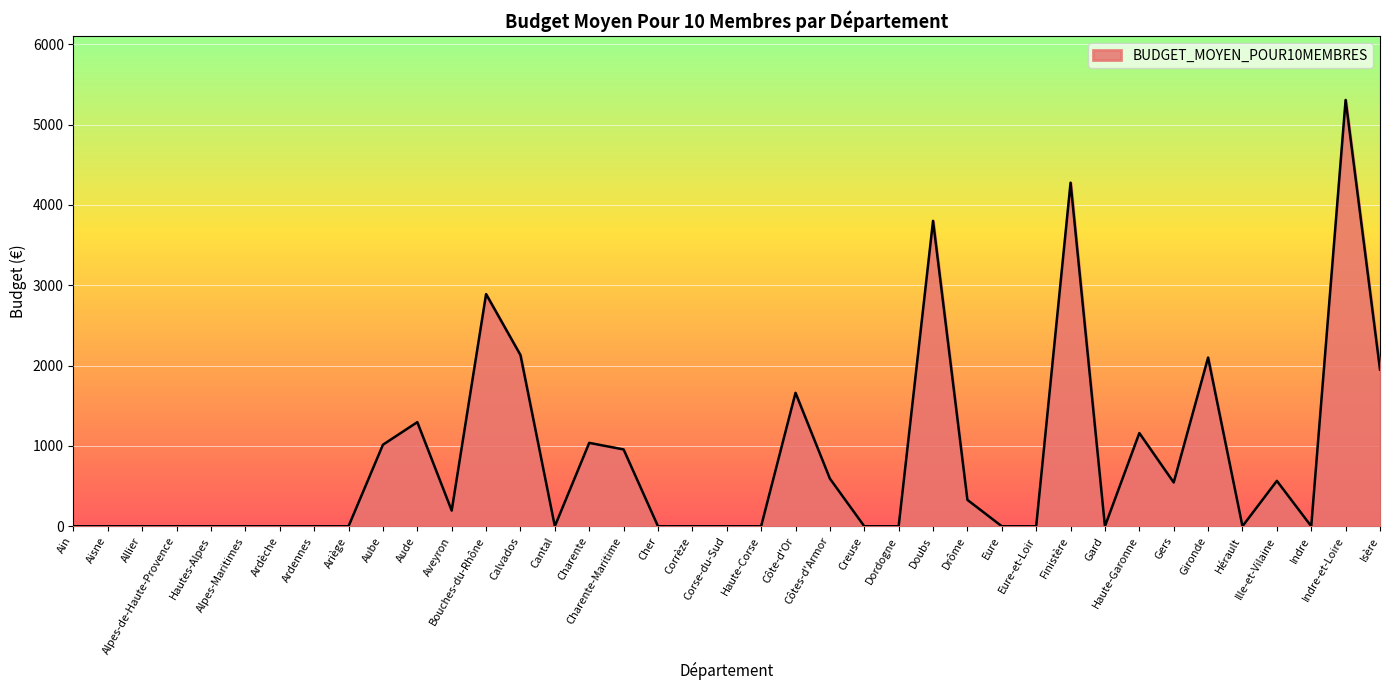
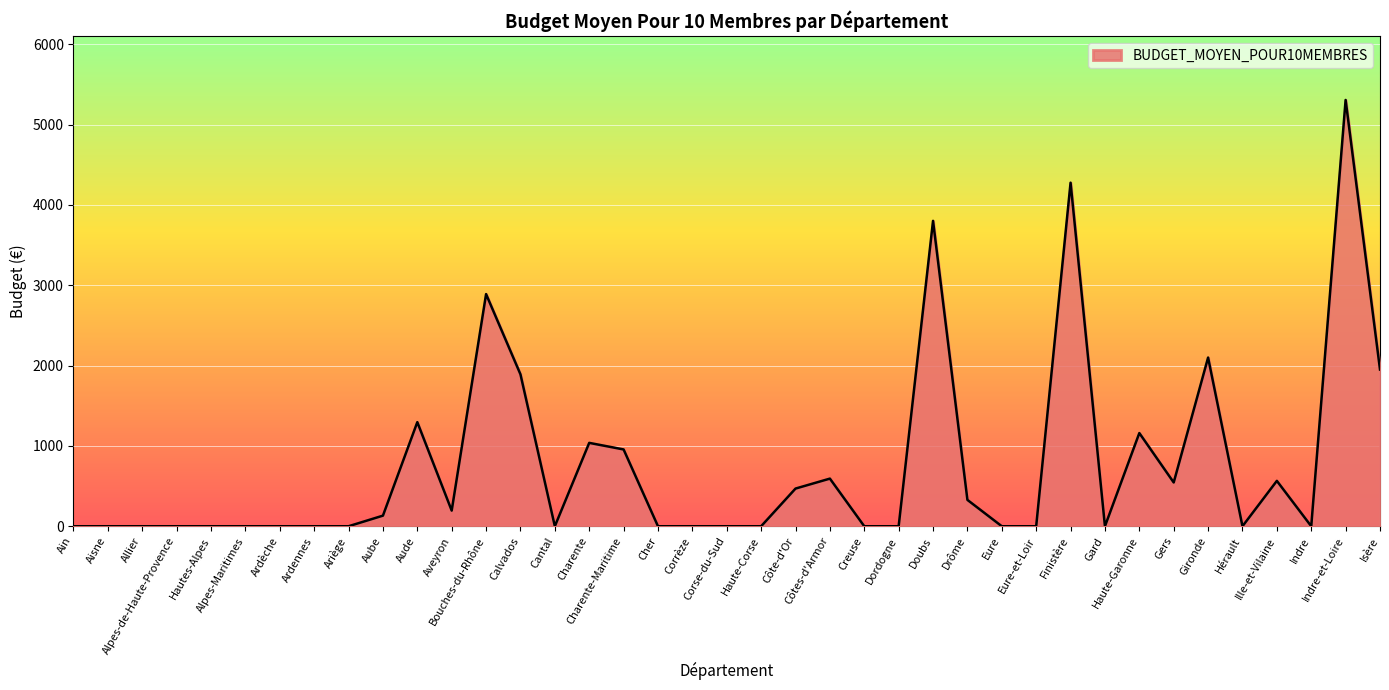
Aube: 1000 -> 100
Calvados: 2100 -> 1900
Côte-d'Or: 1700 -> 500
